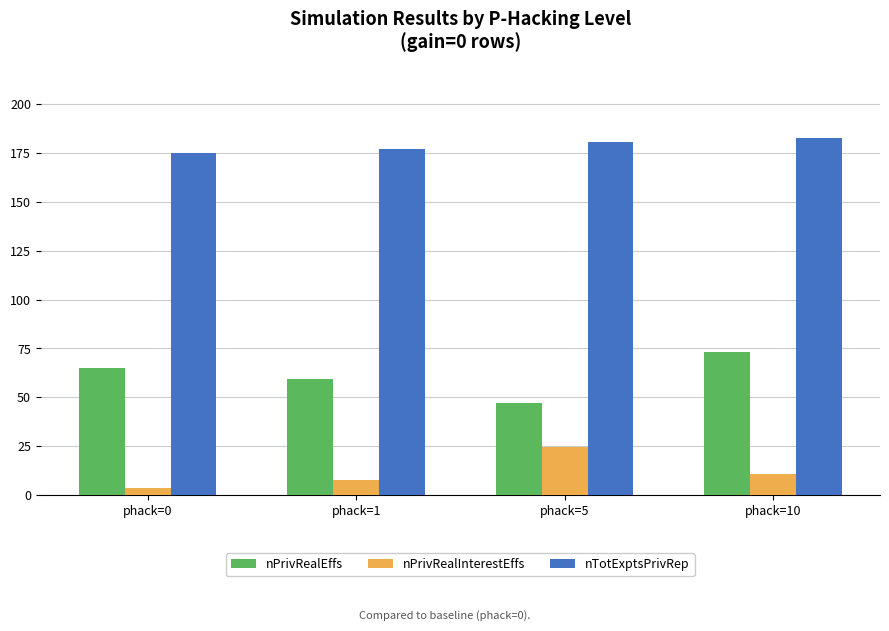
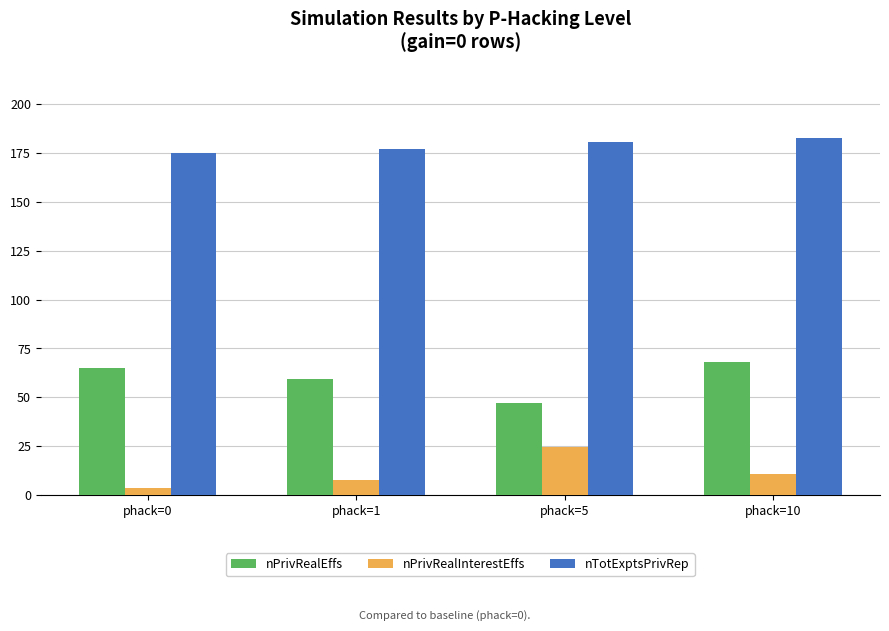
nPrivRealEffs, phack=10: 73 -> 68
